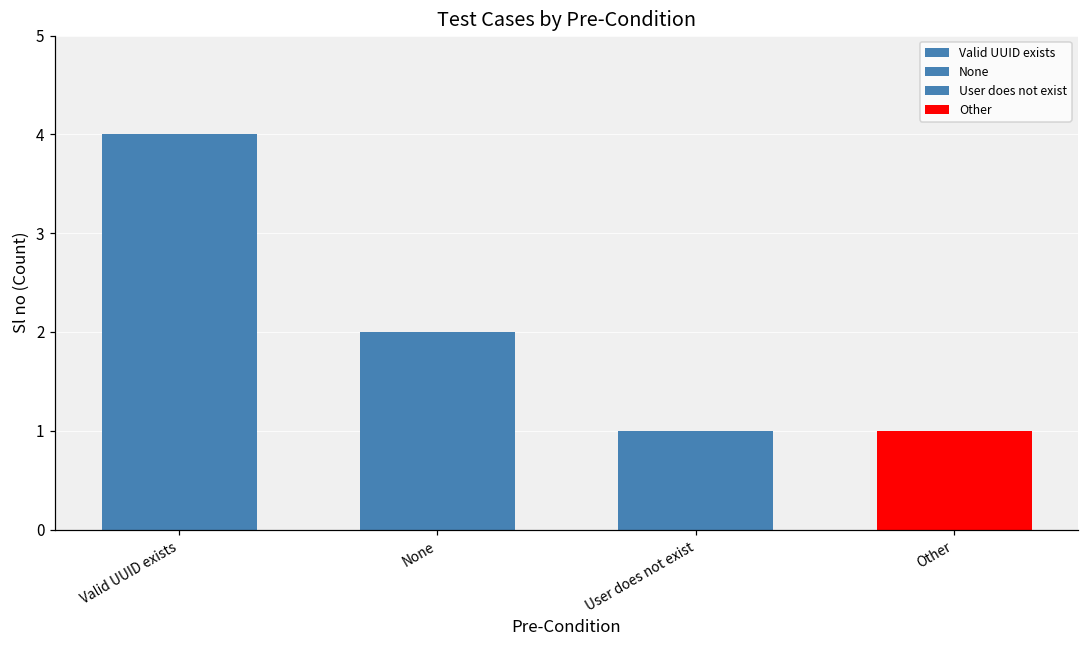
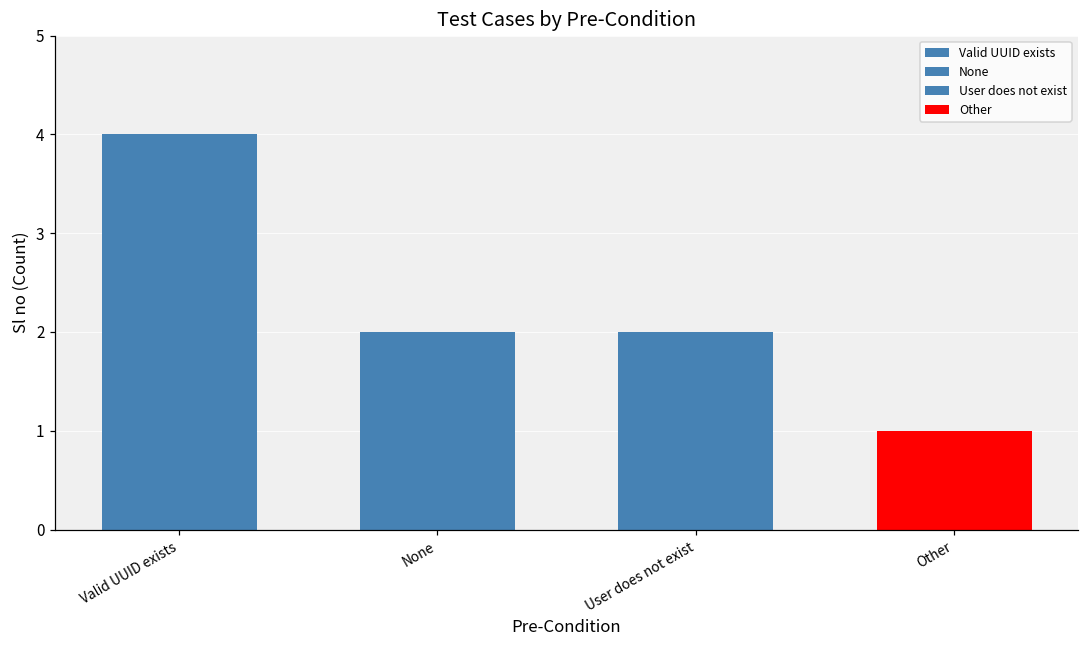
User does not exist: 1 -> 2
